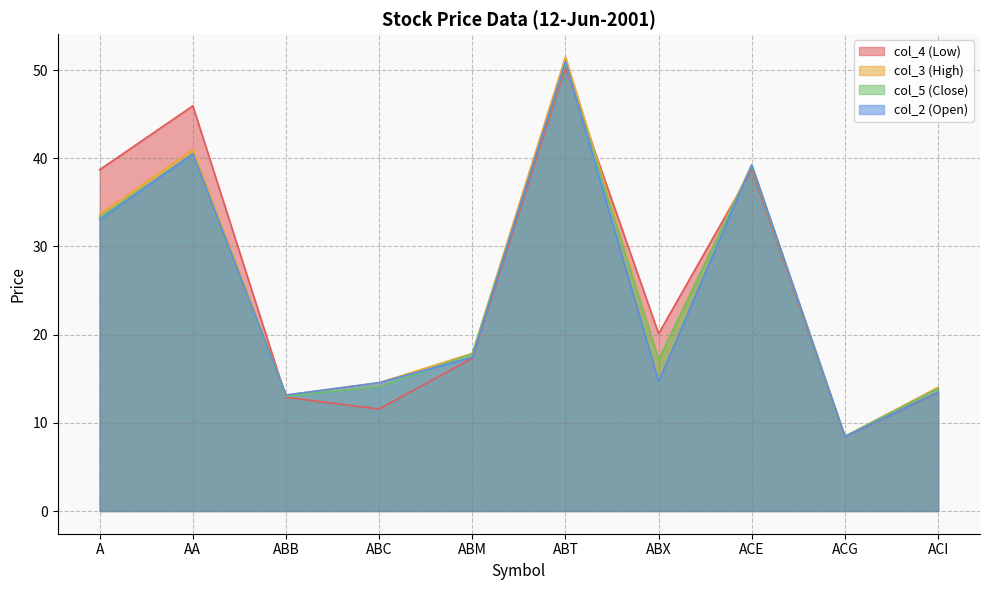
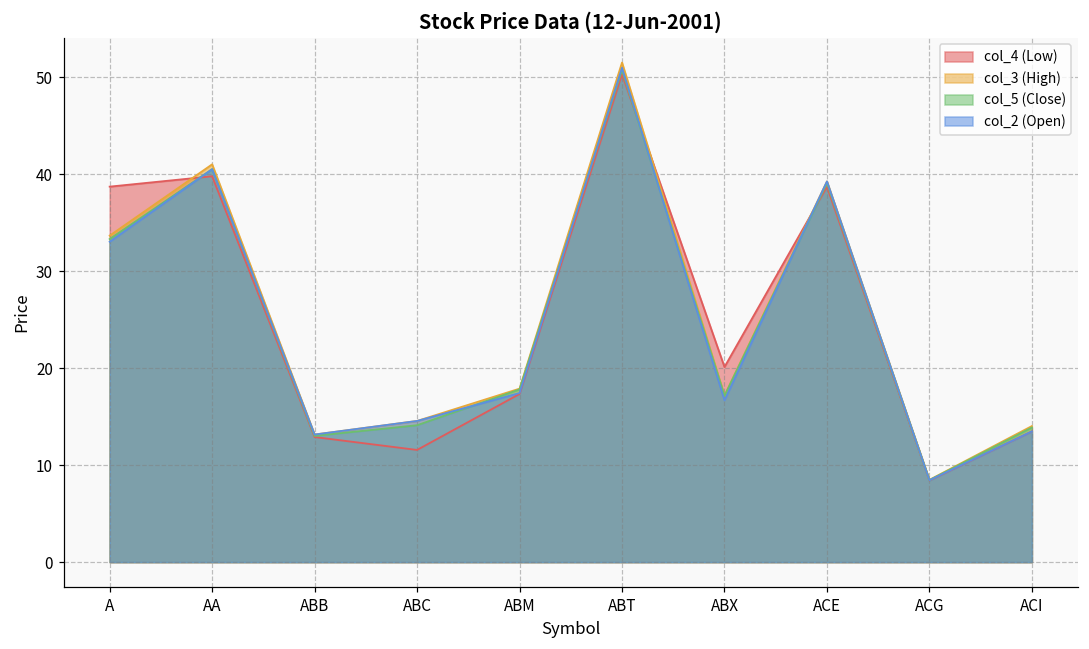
col_4 (Low), AA: 46 -> 40
col_2 (Open), ABX: 15 -> 17
